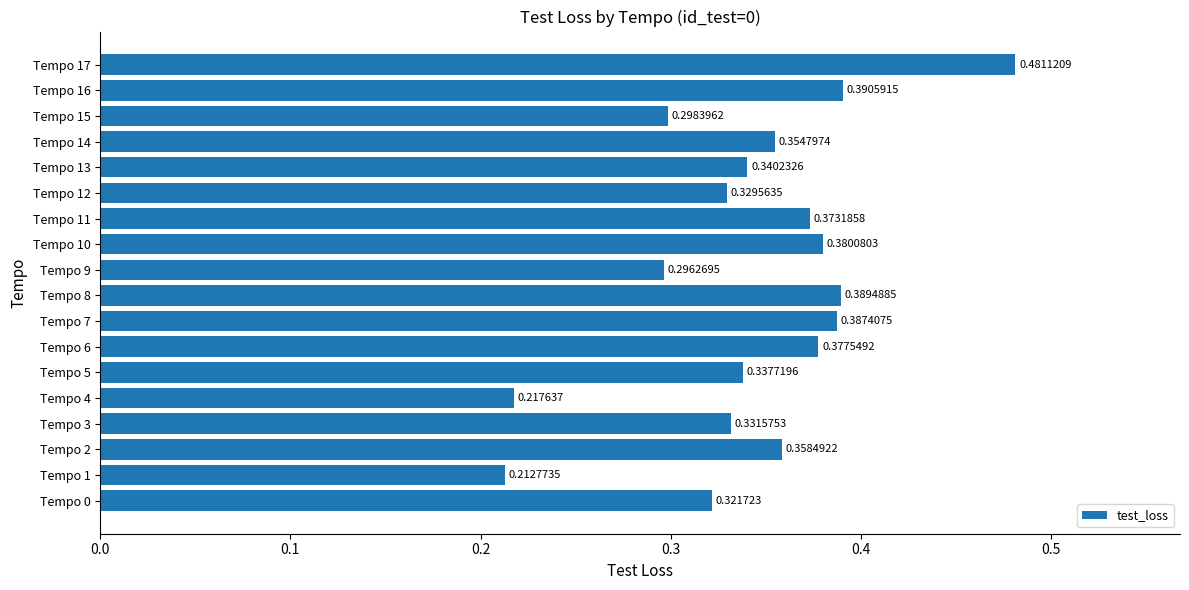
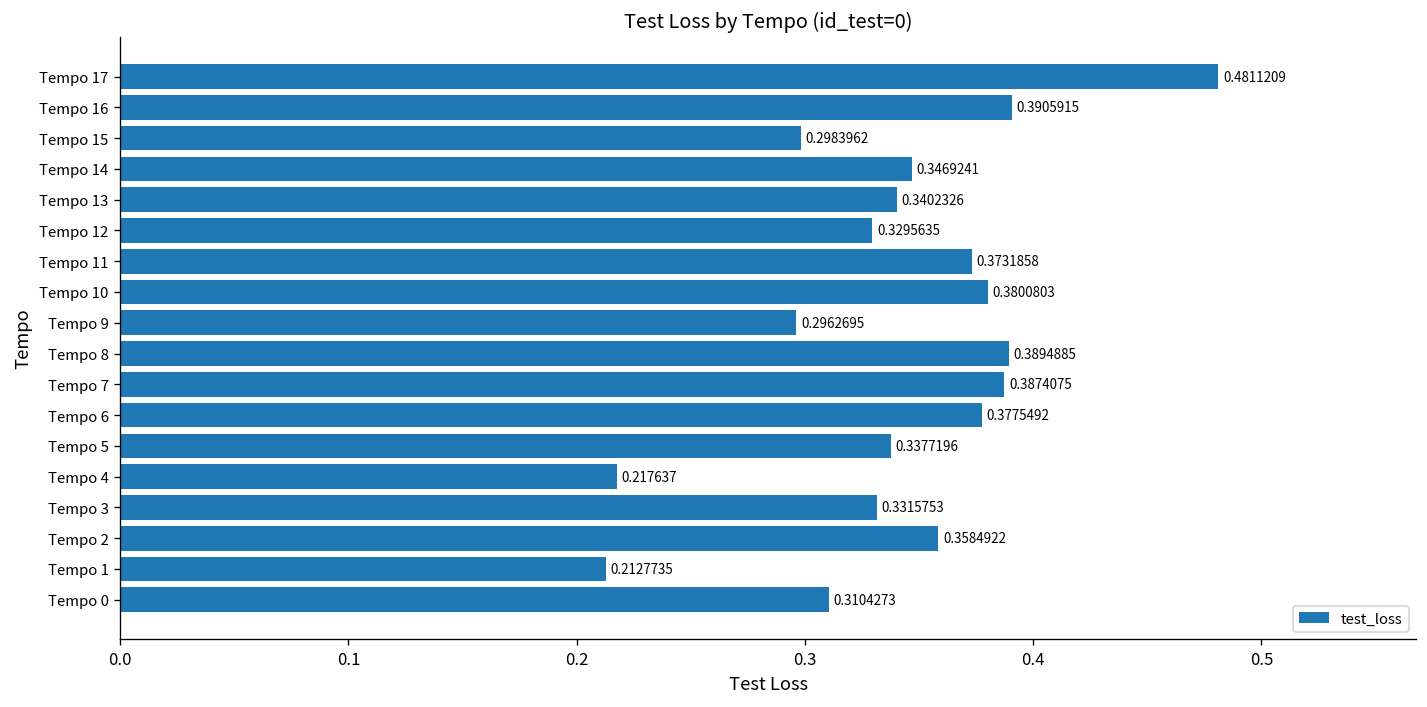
Tempo 14: 0.3547974 -> 0.3469241
Tempo 0: 0.321723 -> 0.3104273
